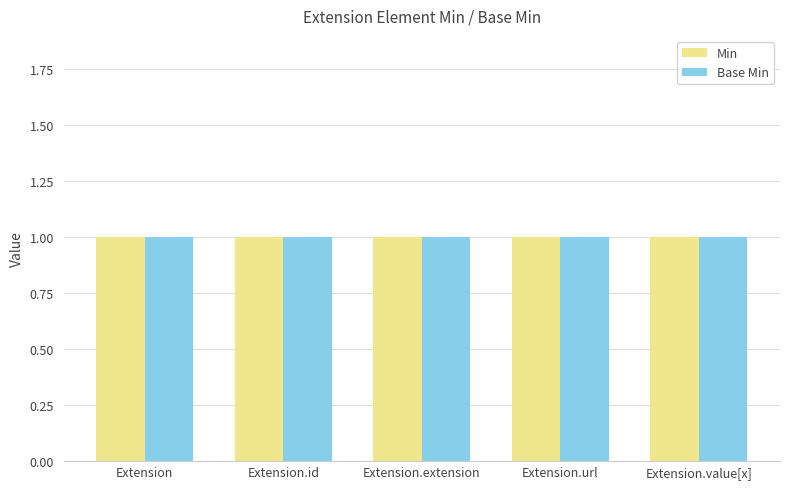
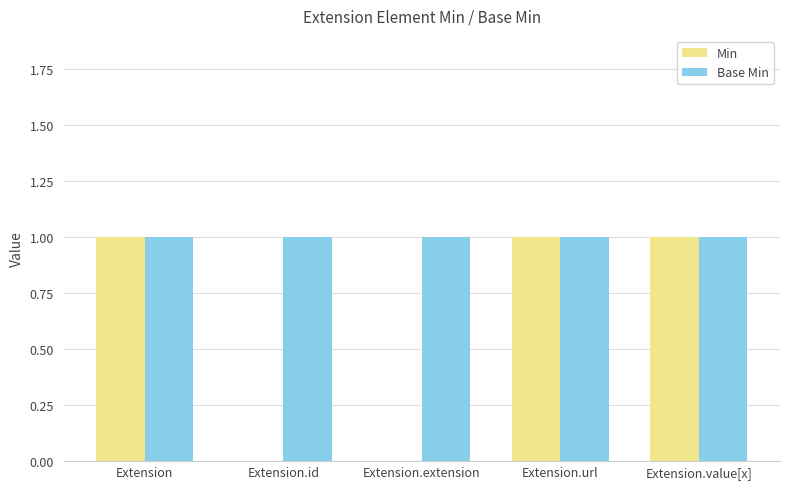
Min, Extension.id: 1 -> 0
Min, Extension.extension: 1 -> 0
